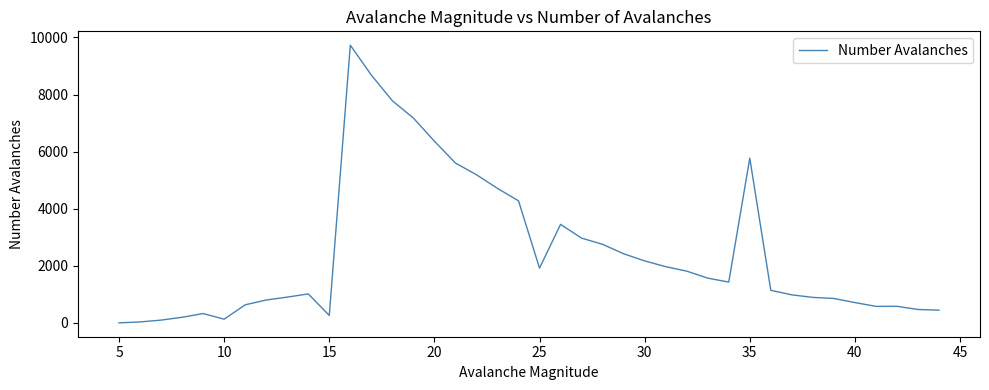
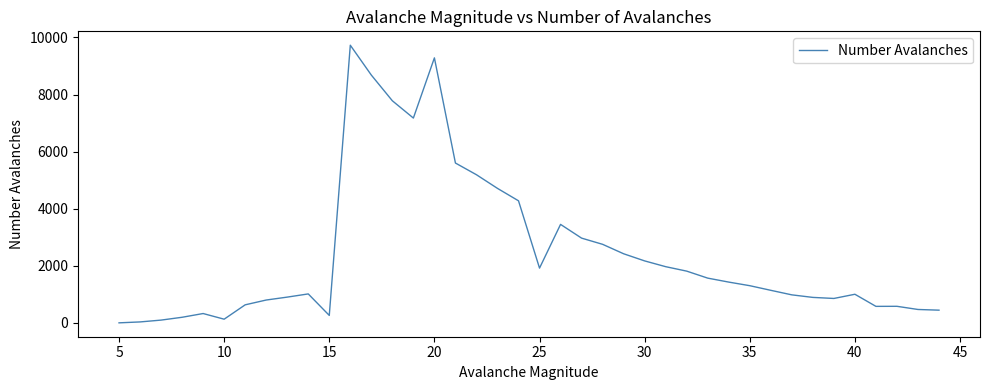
20: 6400 -> 9300
35: 5800 -> 1300
40: 700 -> 1000
